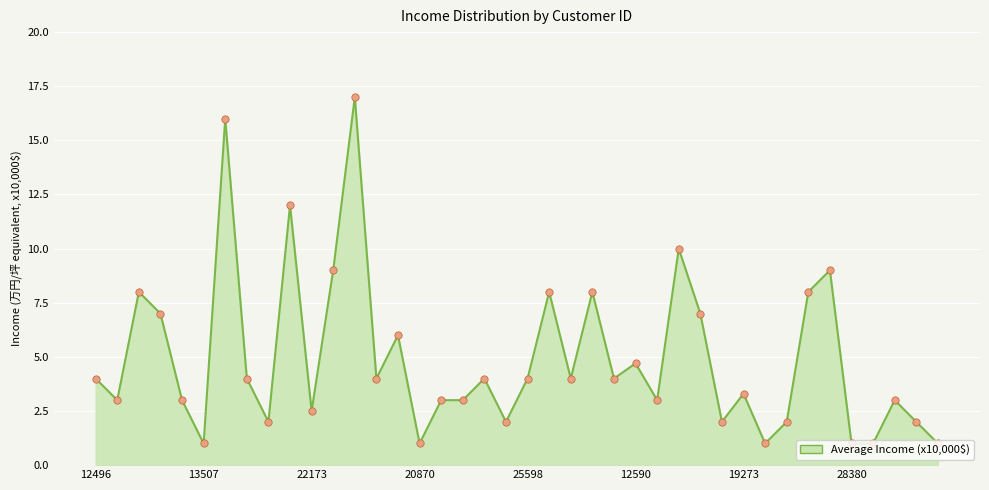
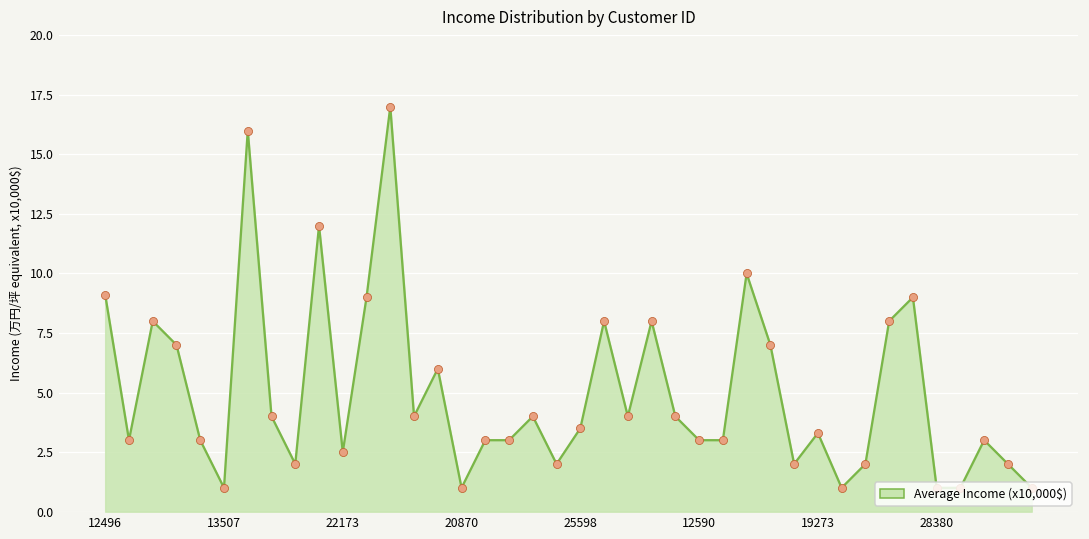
12496: 4.0 -> 9.1
25598: 4.0 -> 3.5
12590: 4.7 -> 3.0
